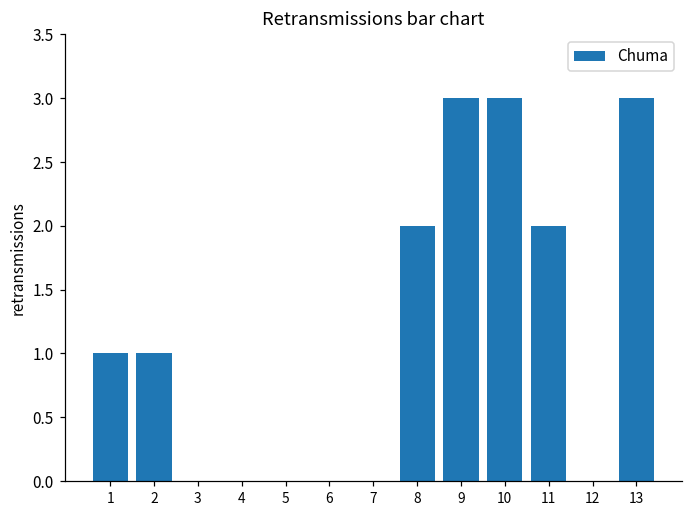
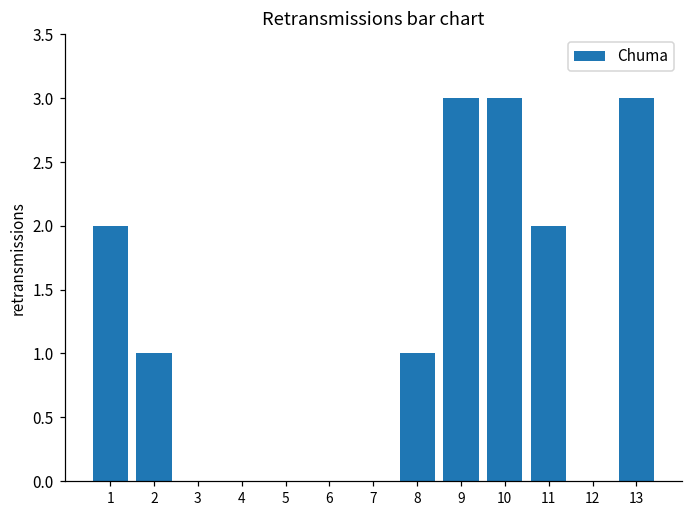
1: 1 -> 2
8: 2 -> 1
